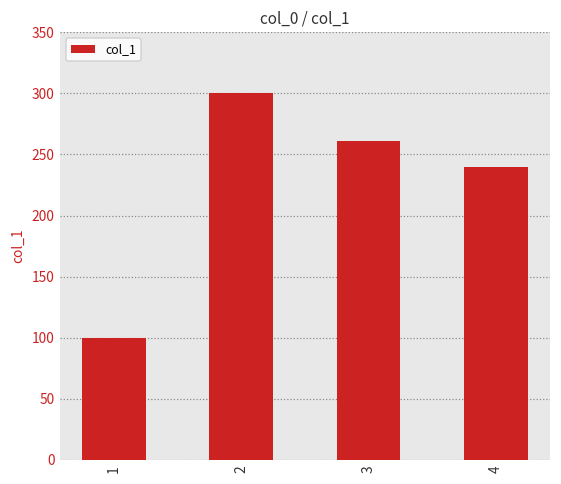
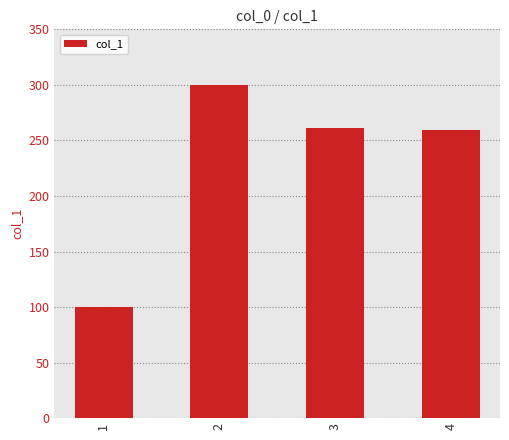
4: 240 -> 259
